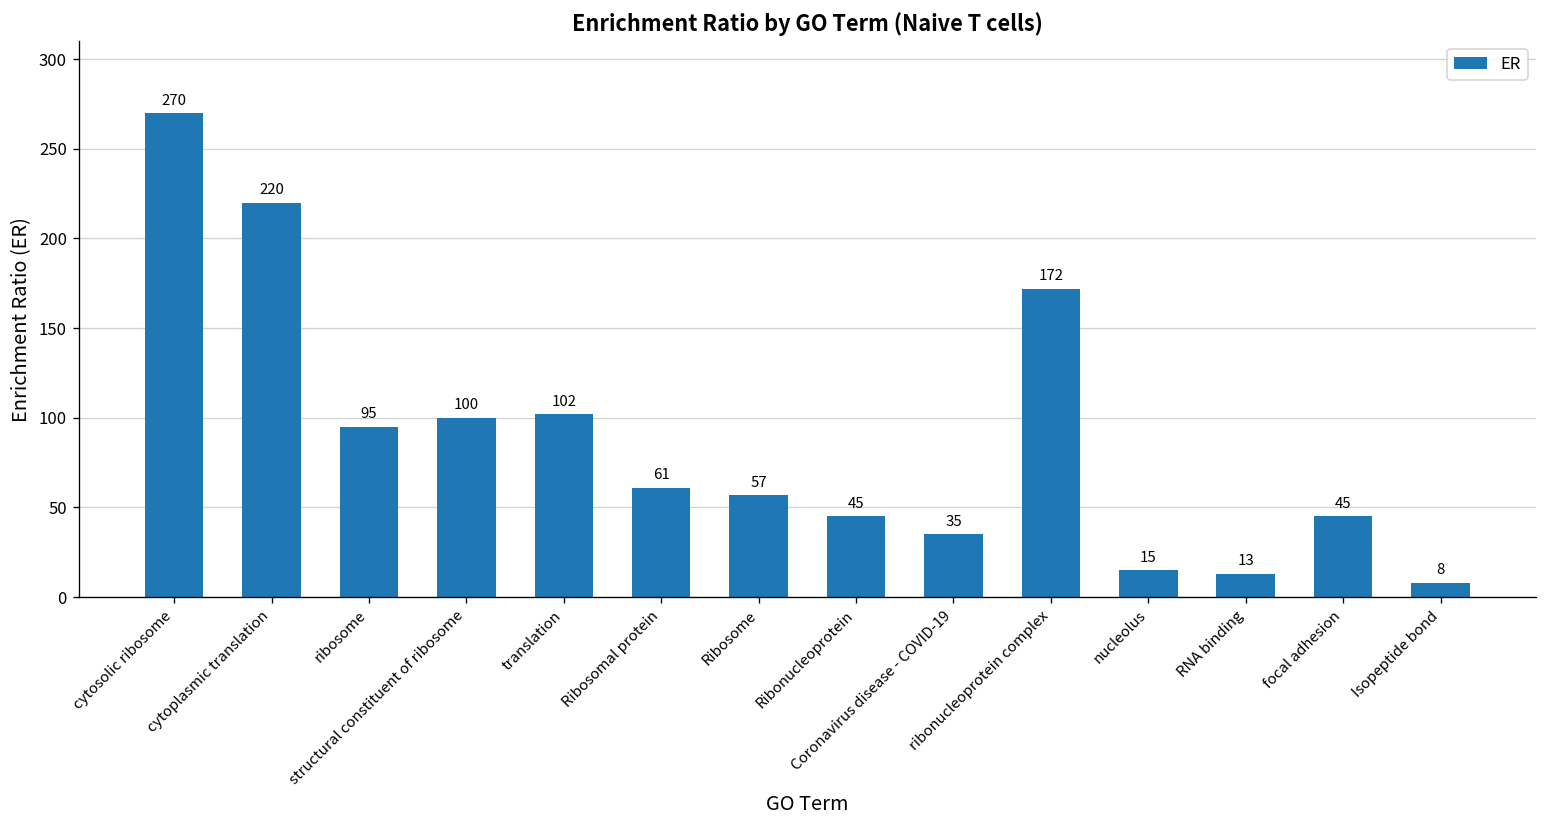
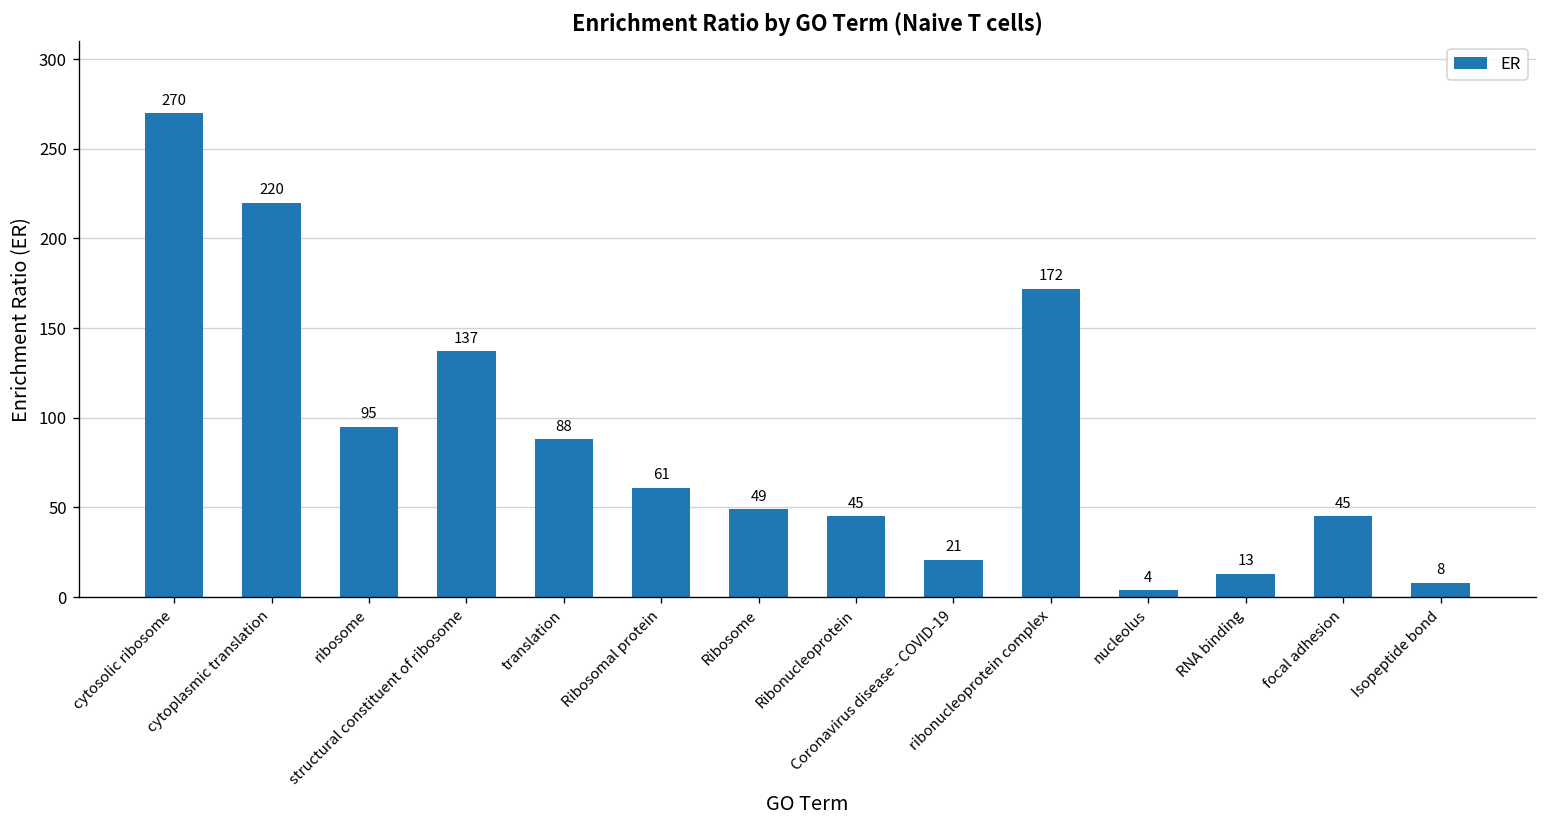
structural constituent of ribosome: 100 -> 137
translation: 102 -> 88
Ribosome: 57 -> 49
Coronavirus disease - COVID-19: 35 -> 21
nucleolus: 15 -> 4
